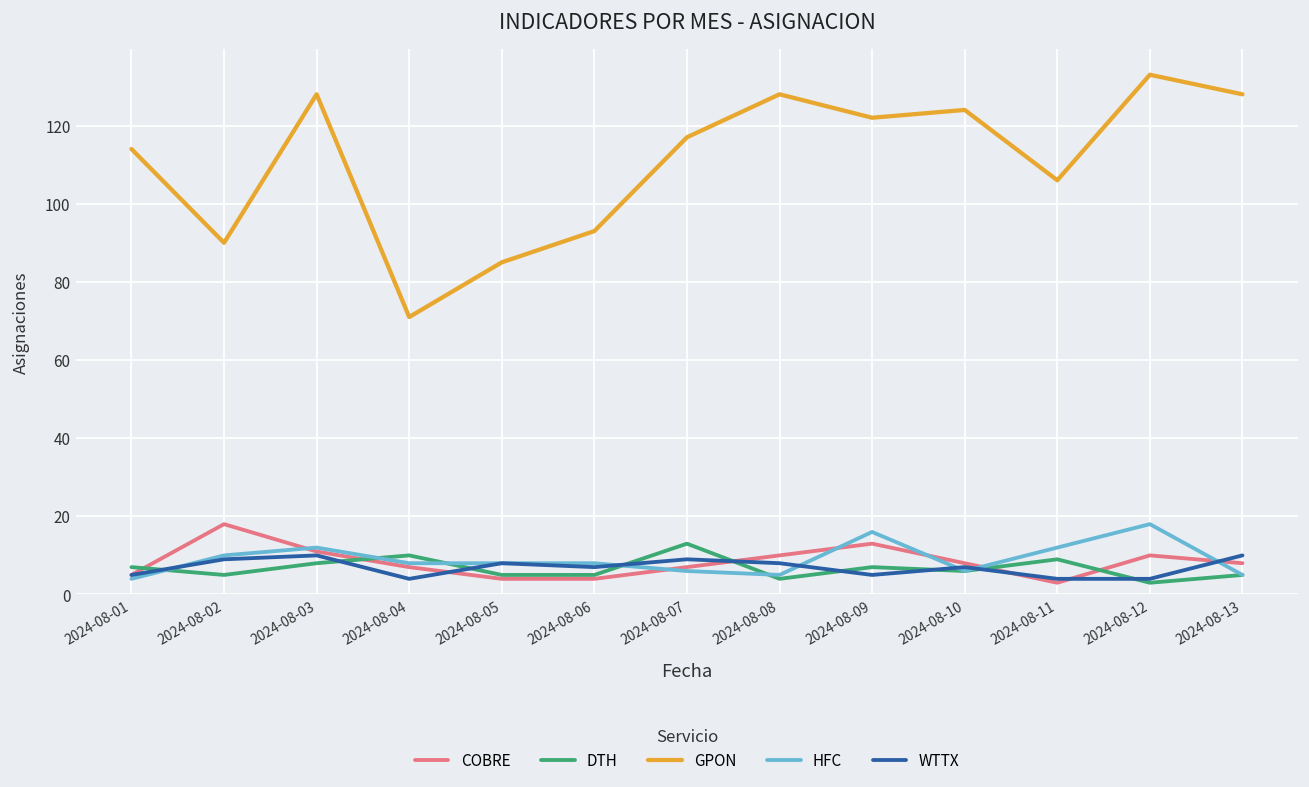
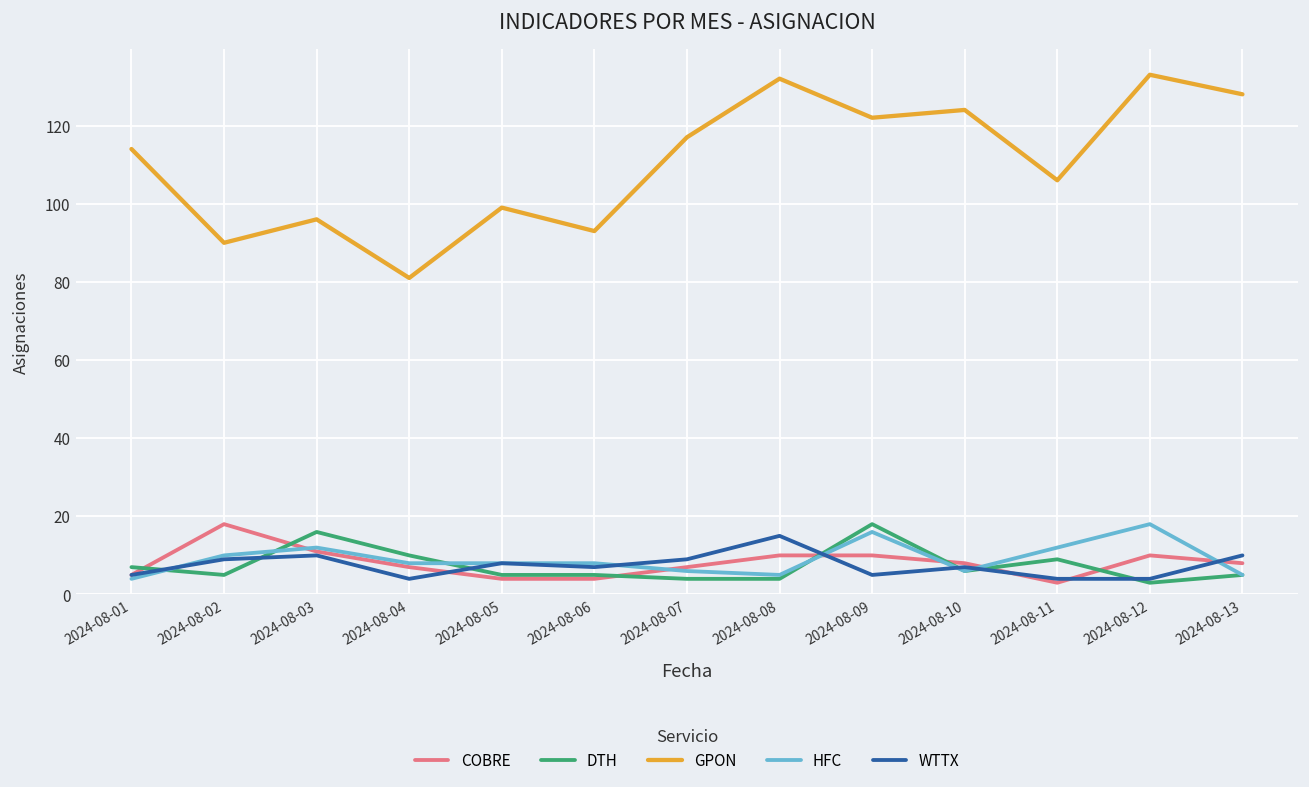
DTH, 2024-08-03: 8 -> 16
GPON, 2024-08-03: 128 -> 96
GPON, 2024-08-04: 71 -> 81
GPON, 2024-08-05: 85 -> 99
DTH, 2024-08-07: 13 -> 4
GPON, 2024-08-08: 128 -> 132
WTTX, 2024-08-08: 8 -> 15
COBRE, 2024-08-09: 13 -> 10
DTH, 2024-08-09: 7 -> 18
